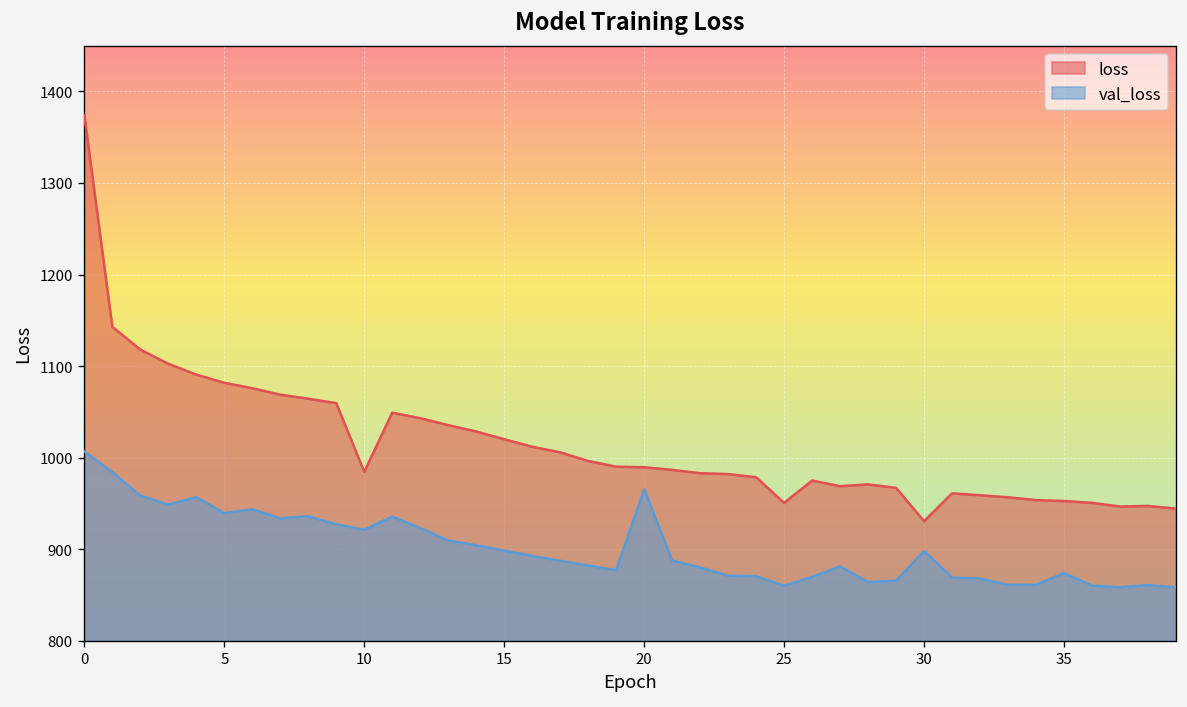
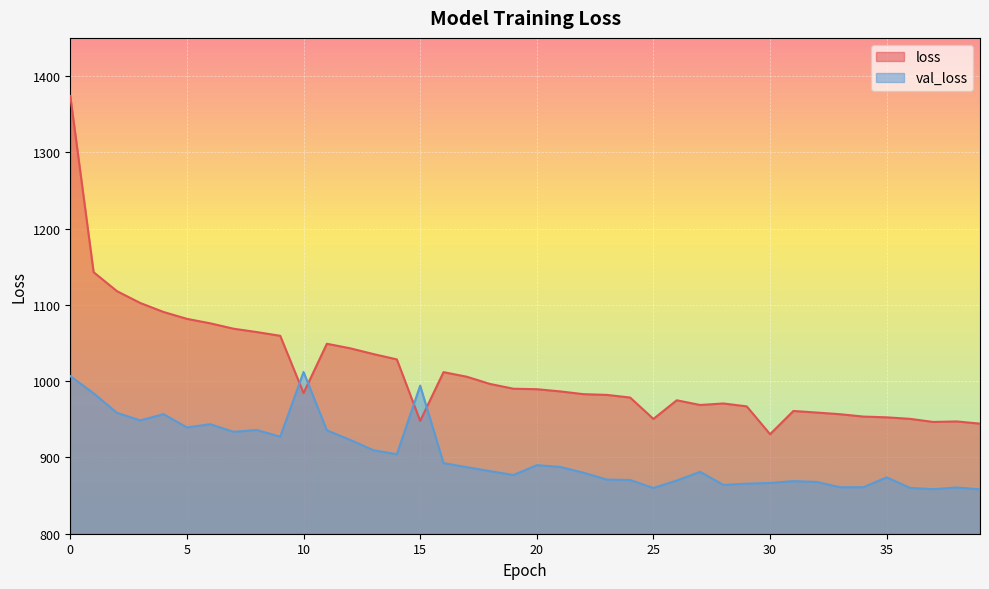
val_loss, 10: 920 -> 1010
loss, 15: 1020 -> 950
val_loss, 15: 900 -> 990
val_loss, 20: 970 -> 890
val_loss, 30: 900 -> 870
